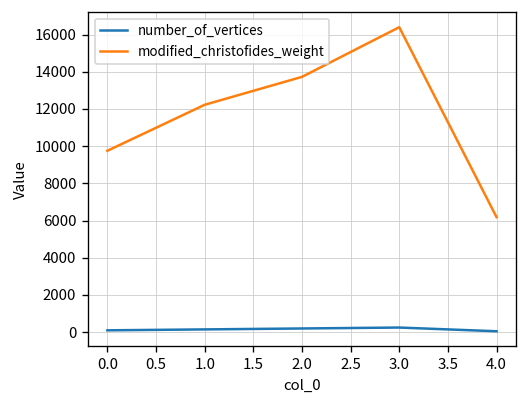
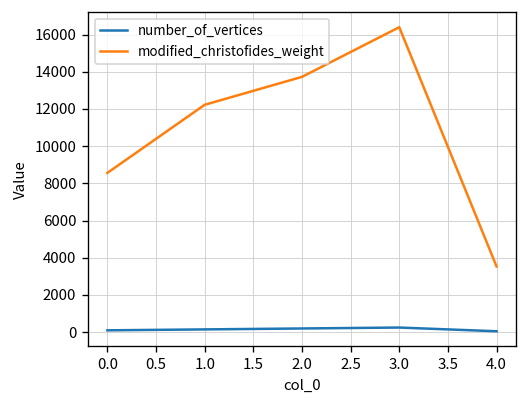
modified_christofides_weight, 0.0: 9800 -> 8600
modified_christofides_weight, 4.0: 6200 -> 3500
